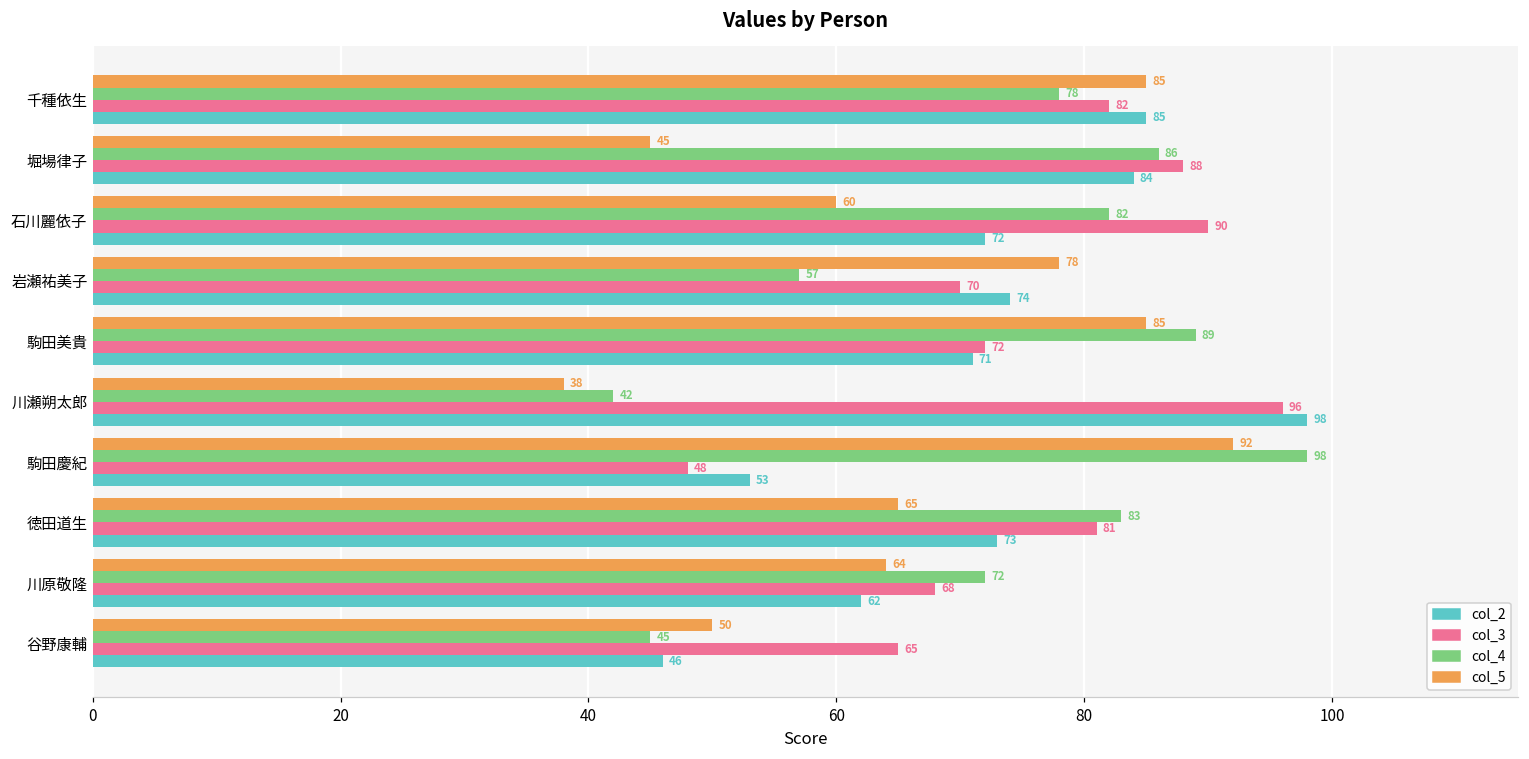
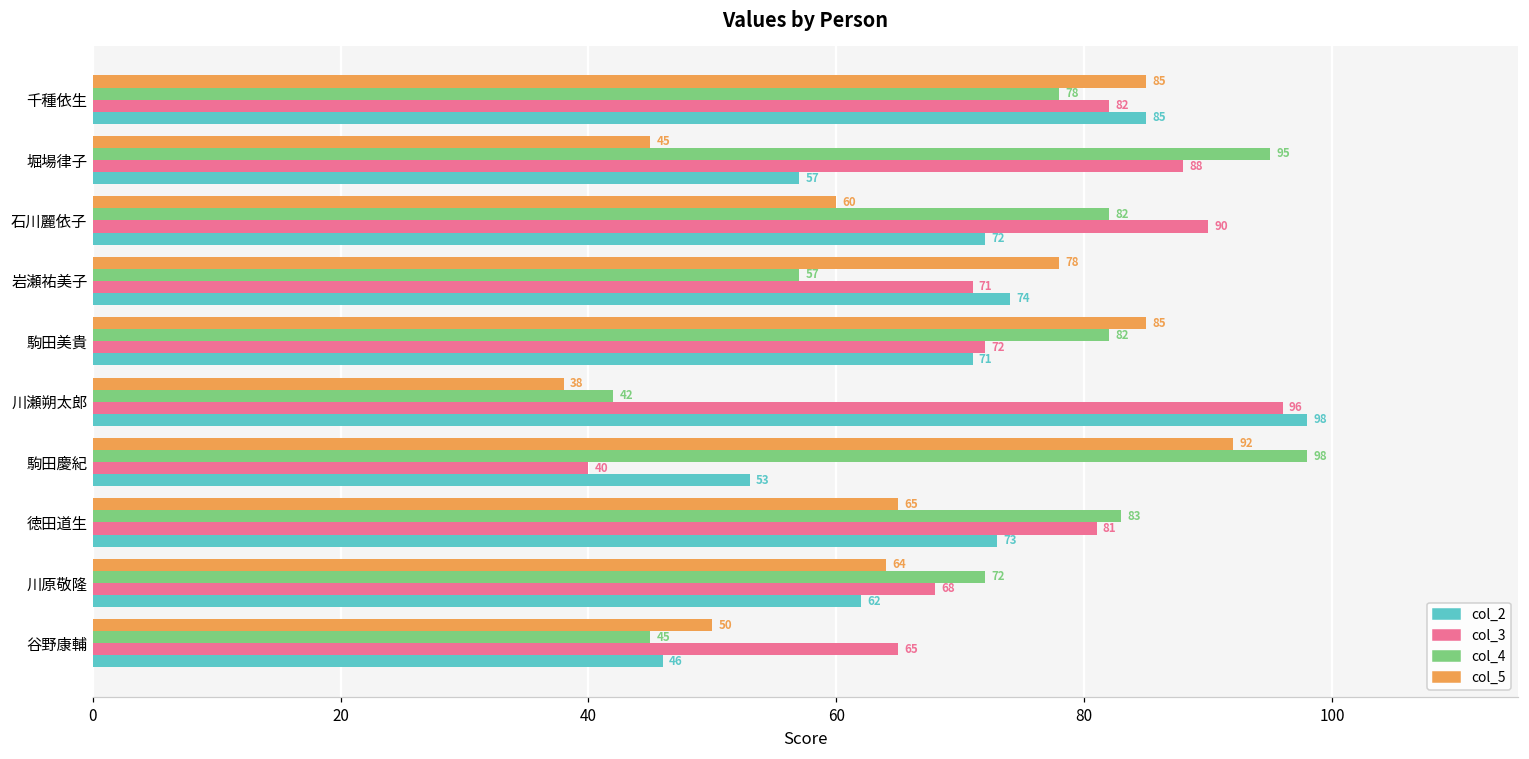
col_4, 堀場律子: 86 -> 95
col_2, 堀場律子: 84 -> 57
col_3, 岩瀬祐美子: 70 -> 71
col_4, 駒田美貴: 89 -> 82
col_3, 駒田慶紀: 48 -> 40
